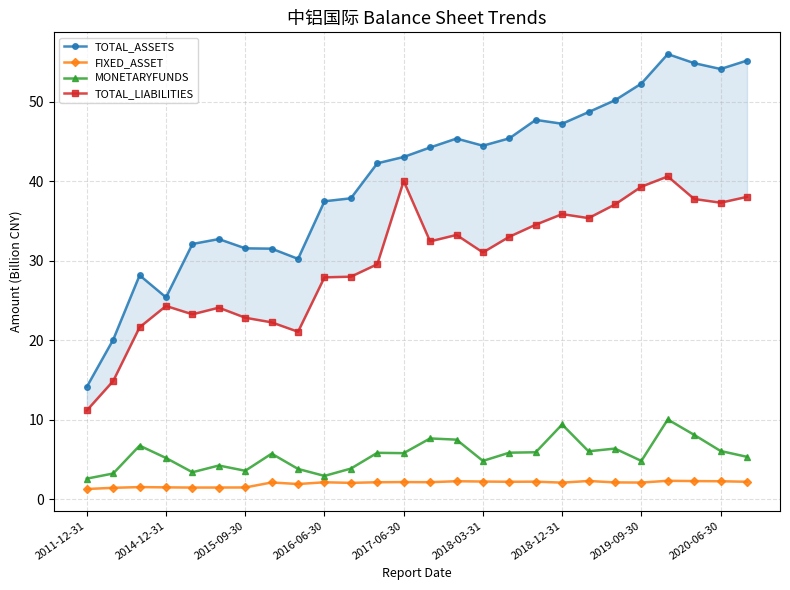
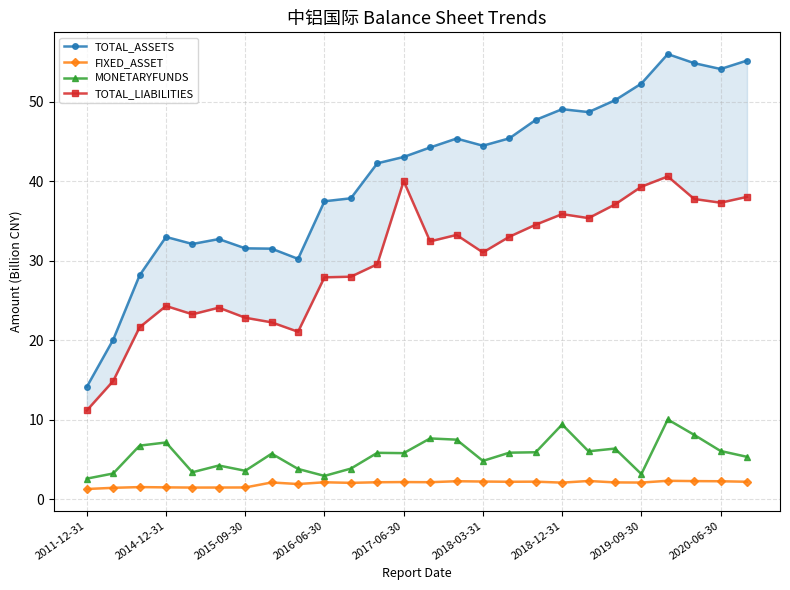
TOTAL_ASSETS, 2014-12-31: 25 -> 33
MONETARYFUNDS, 2014-12-31: 5 -> 7
TOTAL_ASSETS, 2018-12-31: 47 -> 49
MONETARYFUNDS, 2019-09-30: 5 -> 3
